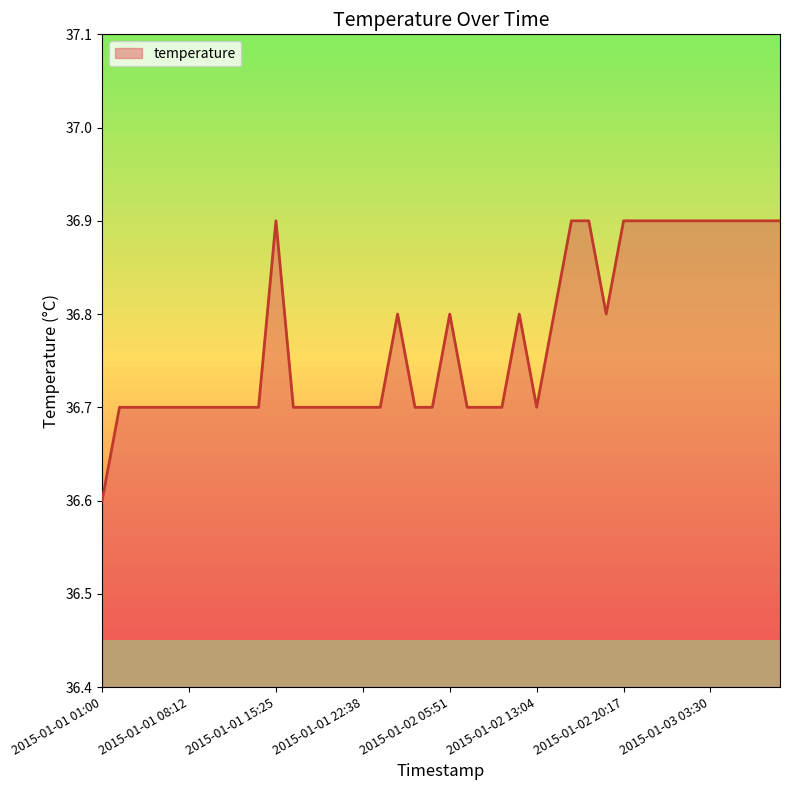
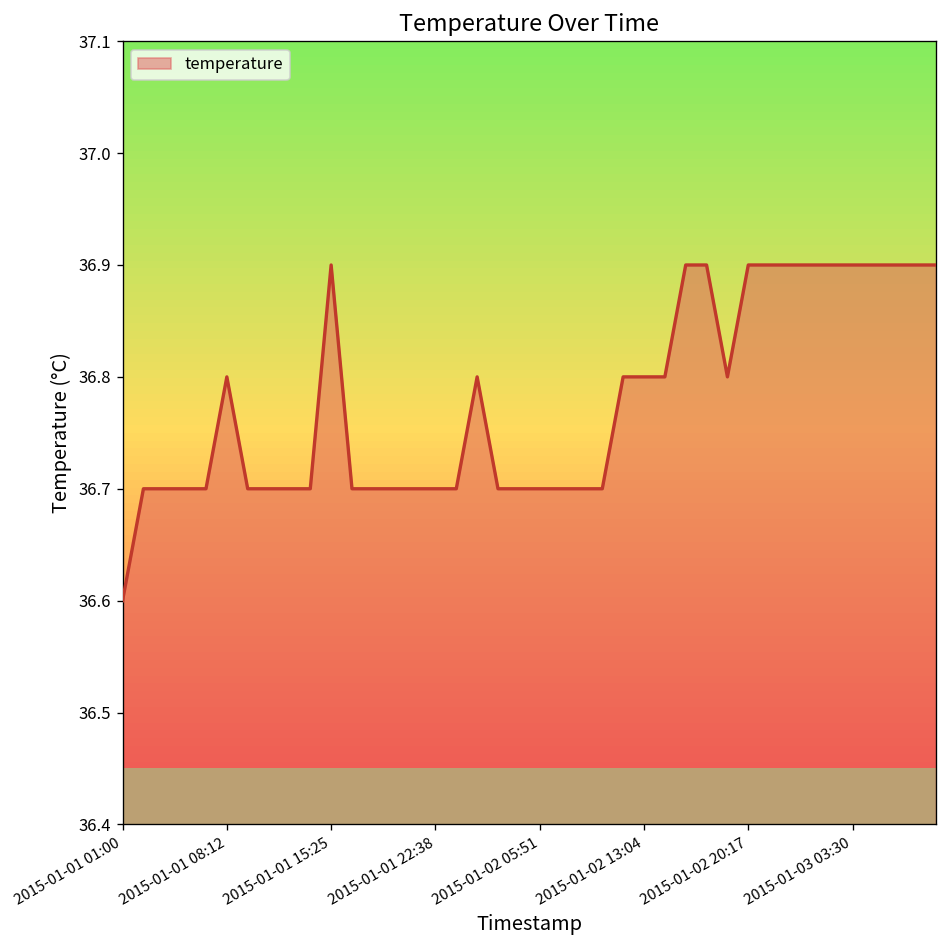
2015-01-01 08:12: 36.7 -> 36.8
2015-01-02 05:51: 36.8 -> 36.7
2015-01-02 13:04: 36.7 -> 36.8
